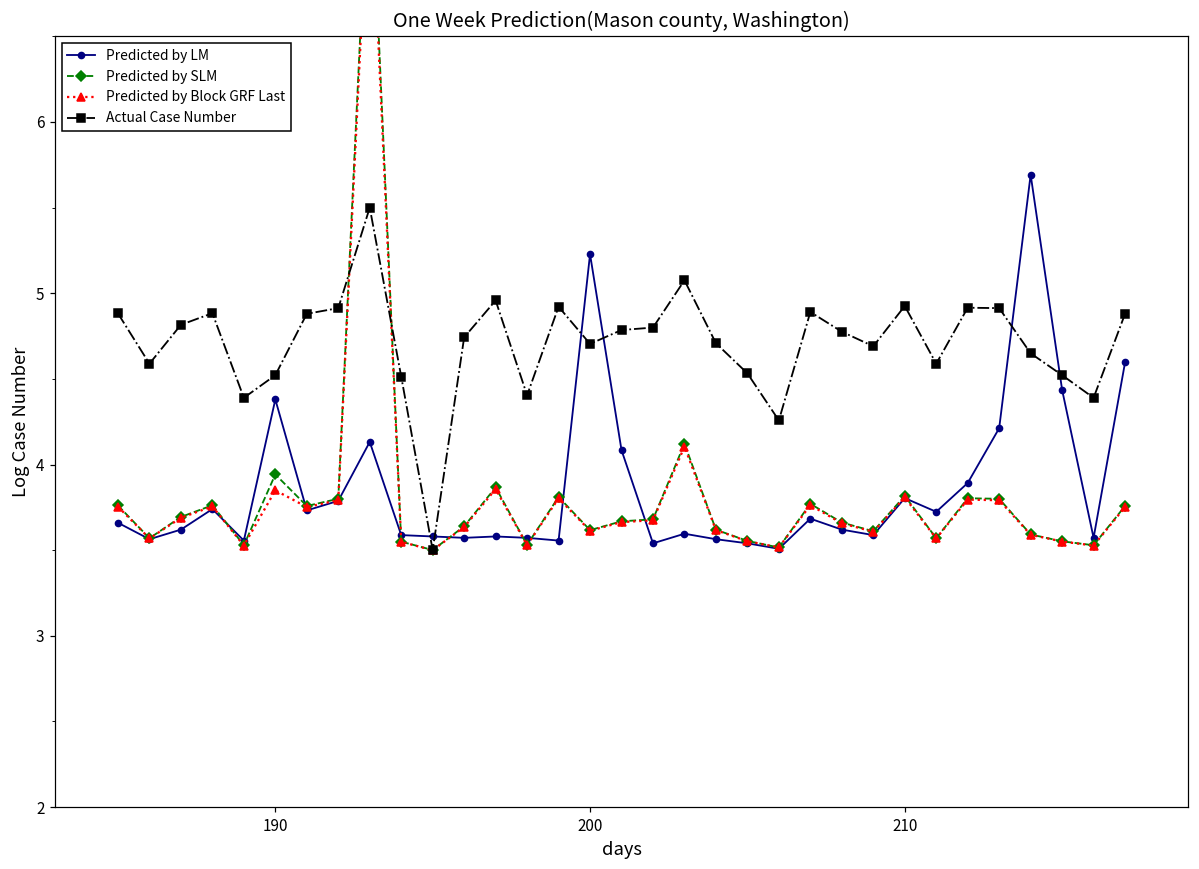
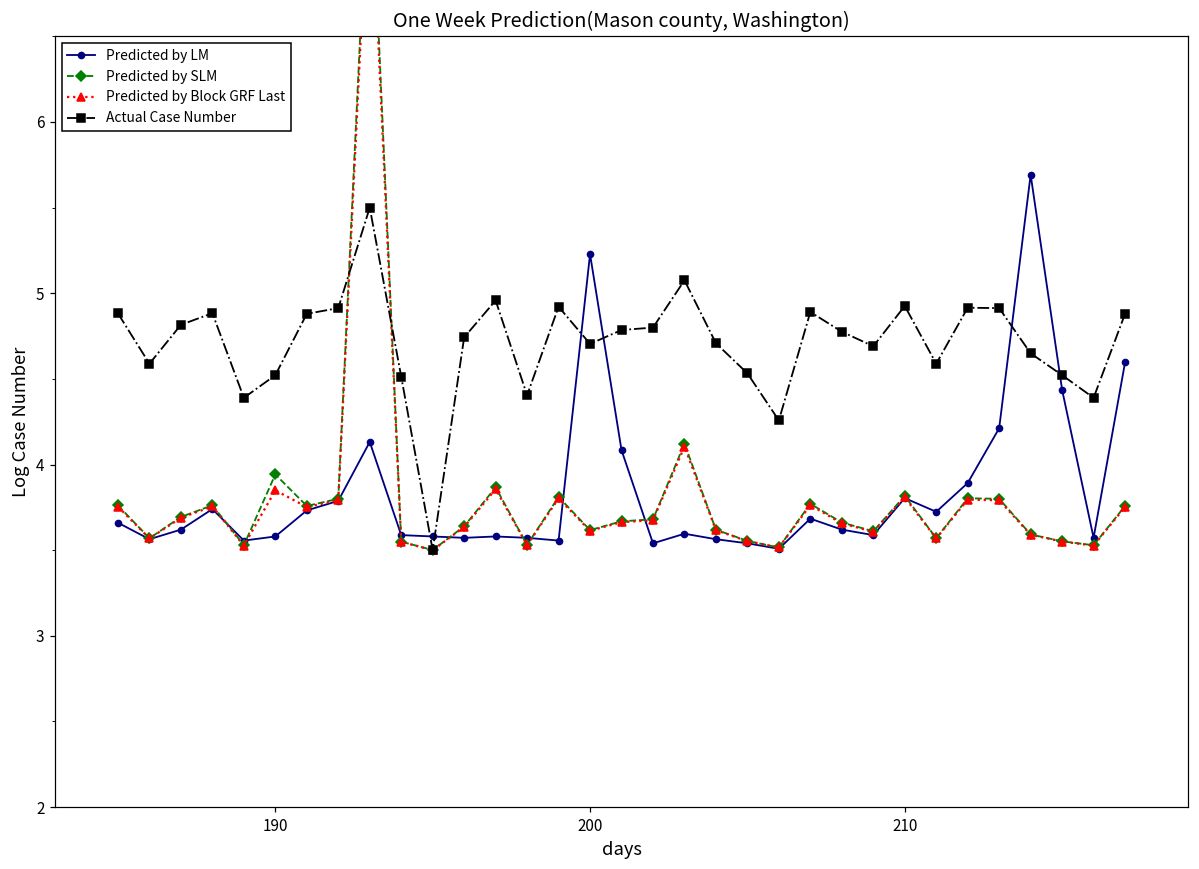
Predicted by LM, 190: 4.38 -> 3.58
